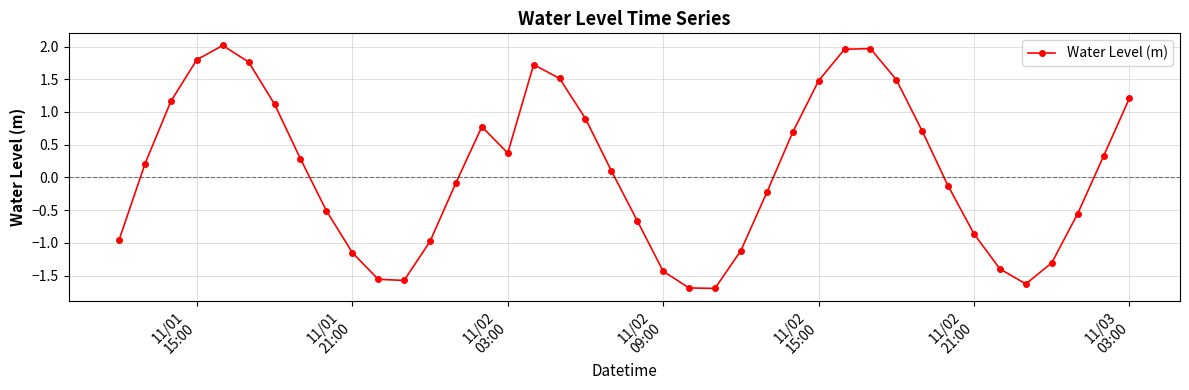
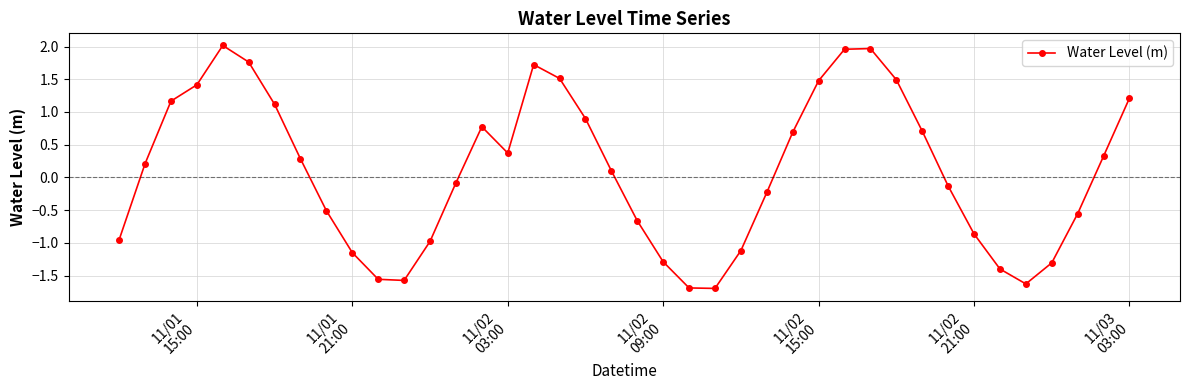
11/01 15:00: 1.8 -> 1.4
11/02 09:00: -1.4 -> -1.3
